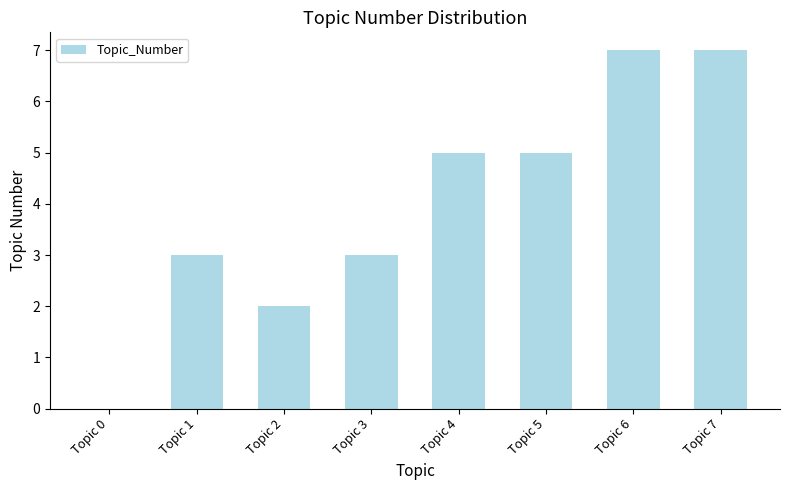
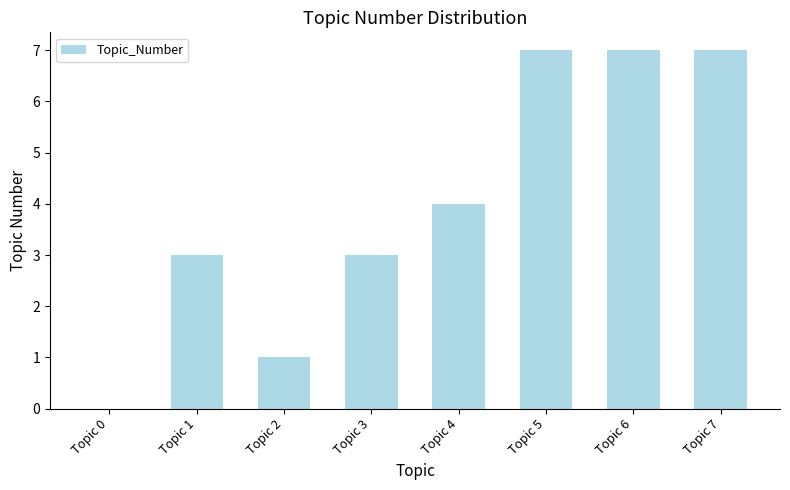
Topic 2: 2 -> 1
Topic 4: 5 -> 4
Topic 5: 5 -> 7
